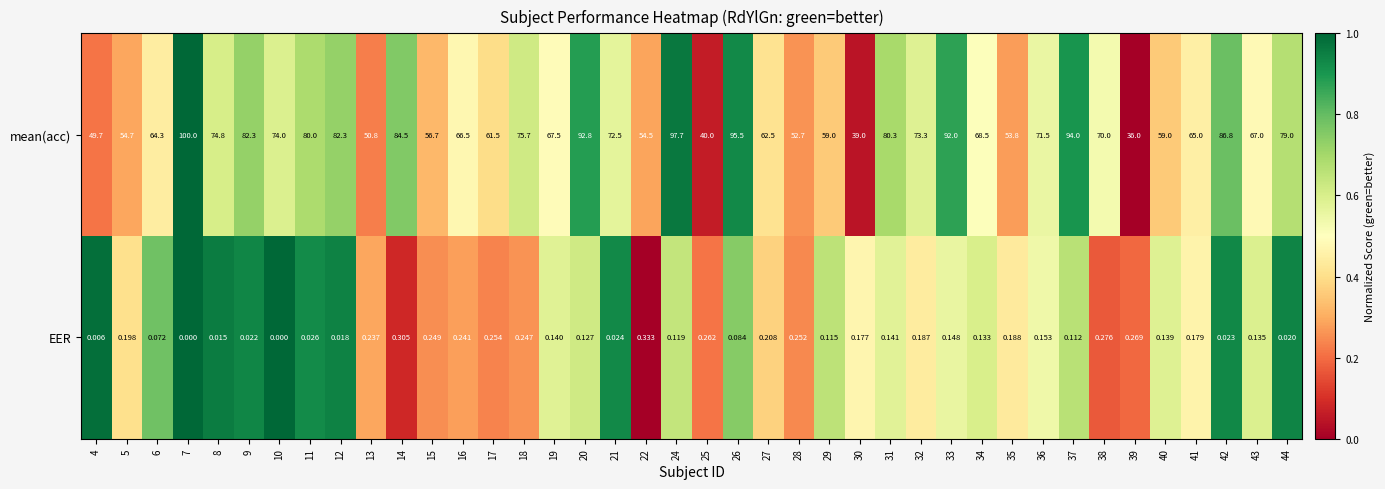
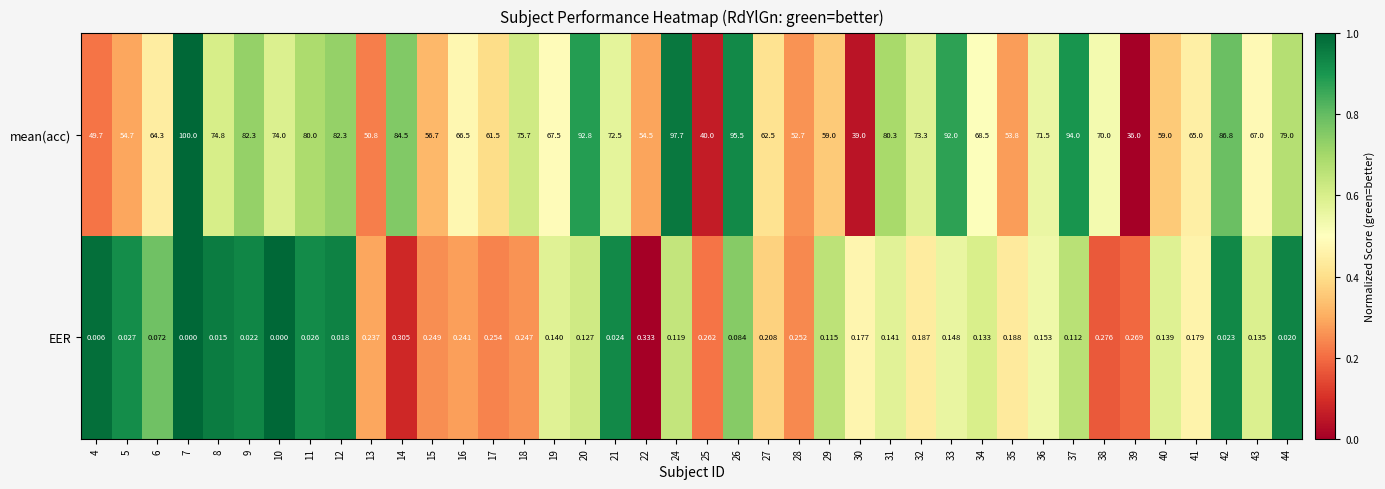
EER, 5: 0.198 -> 0.027
